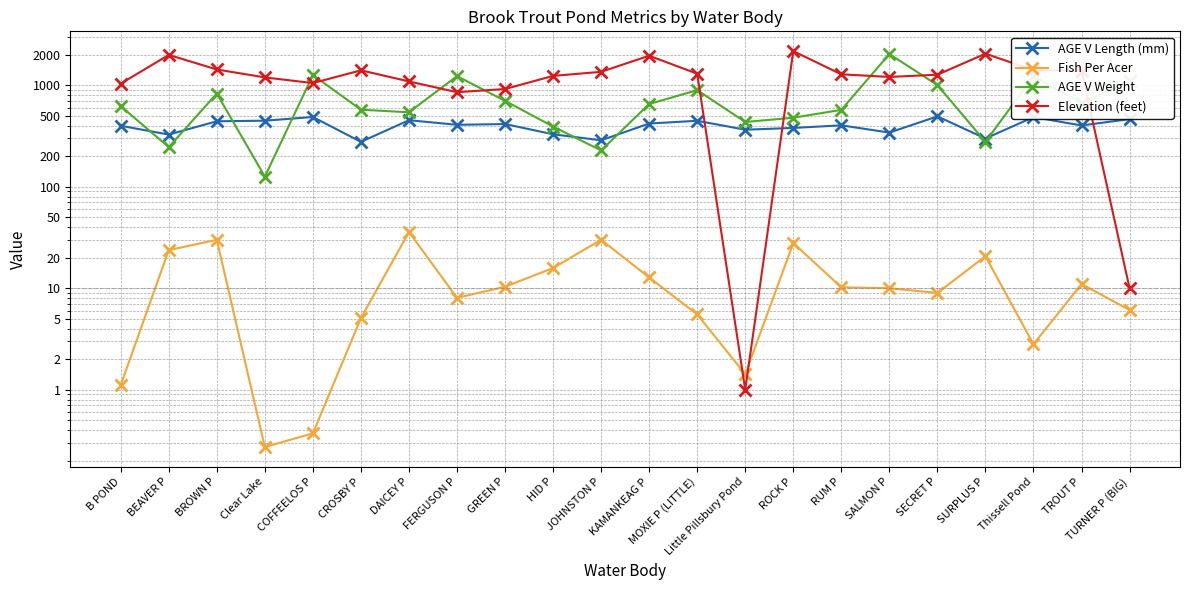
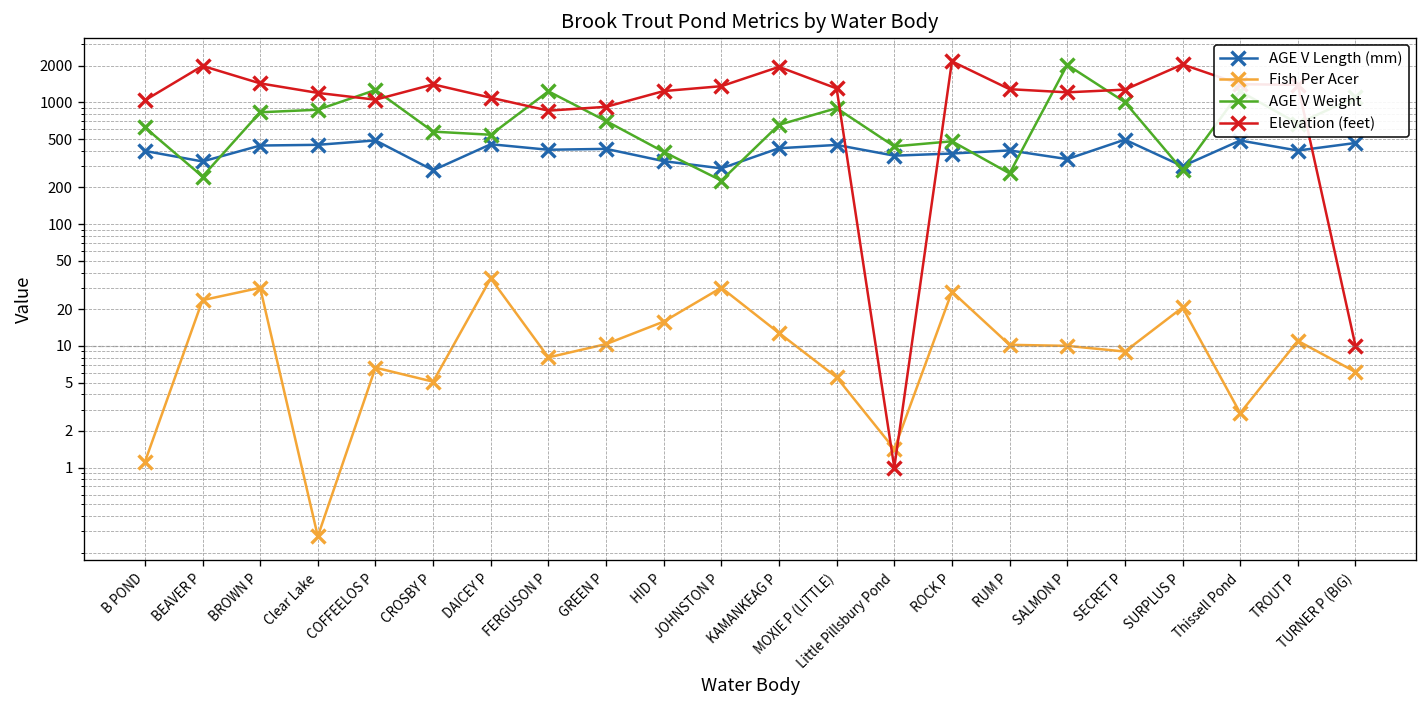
AGE V Weight, Clear Lake: 130 -> 900
Fish Per Acer, COFFEELOS P: 0.37 -> 7
AGE V Weight, RUM P: 600 -> 260
